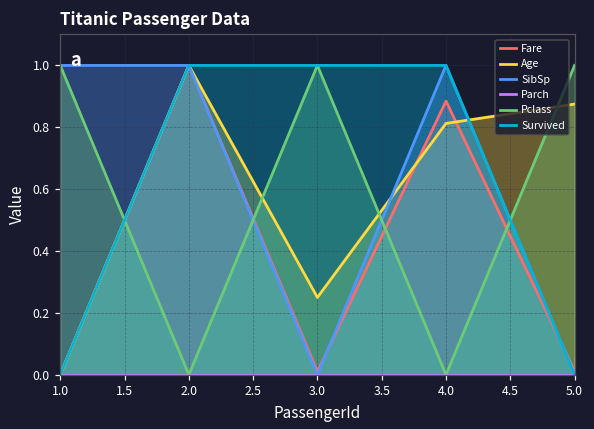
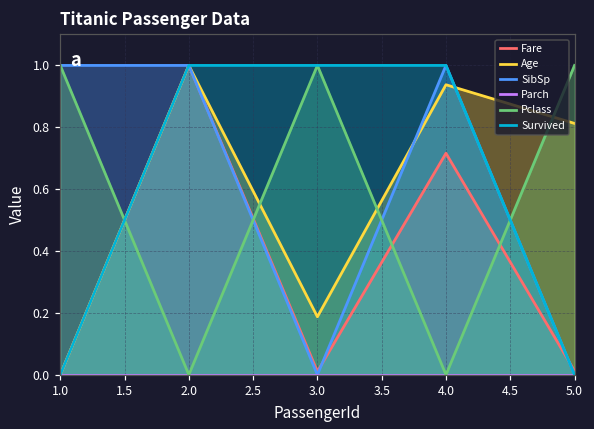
Age, 3.0: 0.25 -> 0.19
Fare, 4.0: 0.88 -> 0.72
Age, 4.0: 0.81 -> 0.94
Age, 5.0: 0.87 -> 0.81
